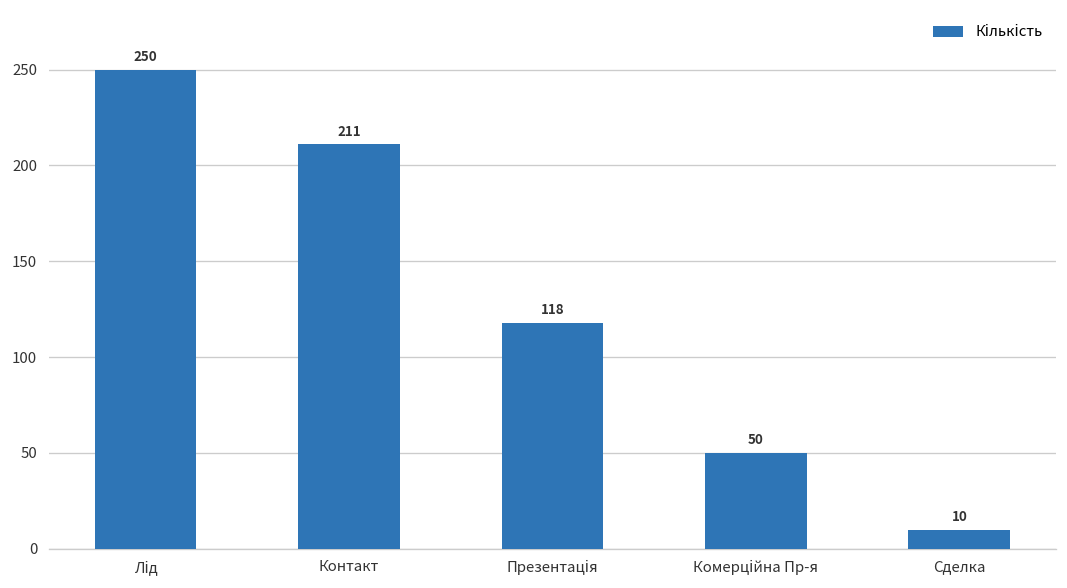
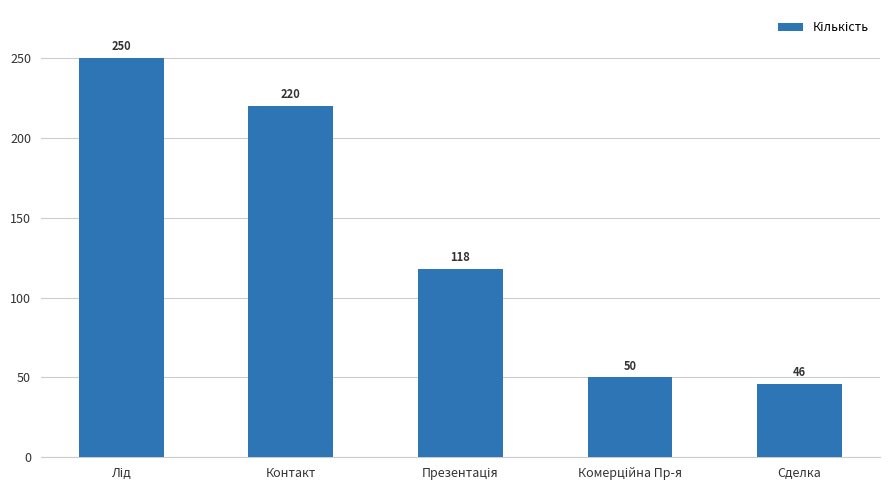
Контакт: 211 -> 220
Сделка: 10 -> 46
